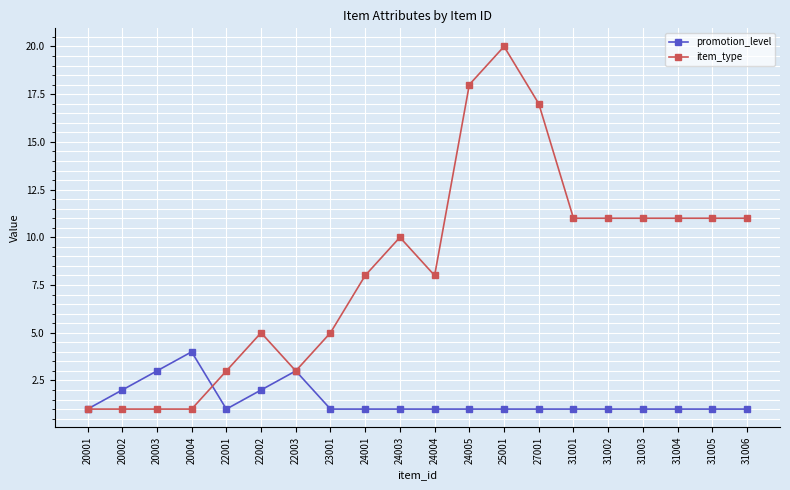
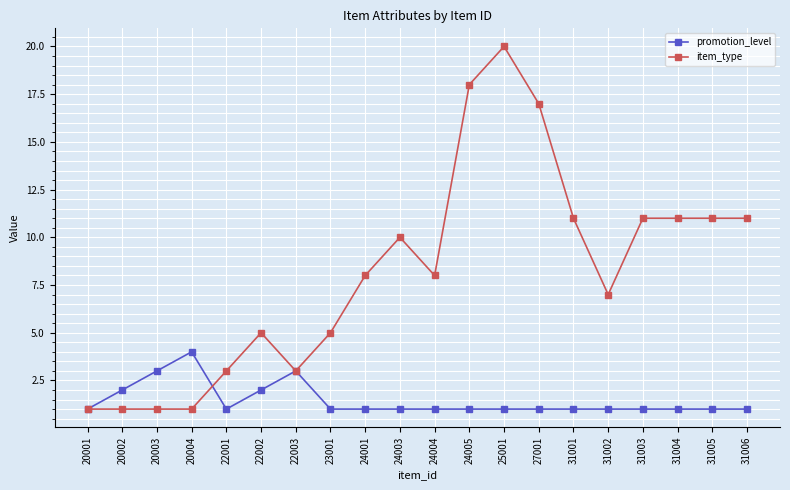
item_type, 31002: 11 -> 7
